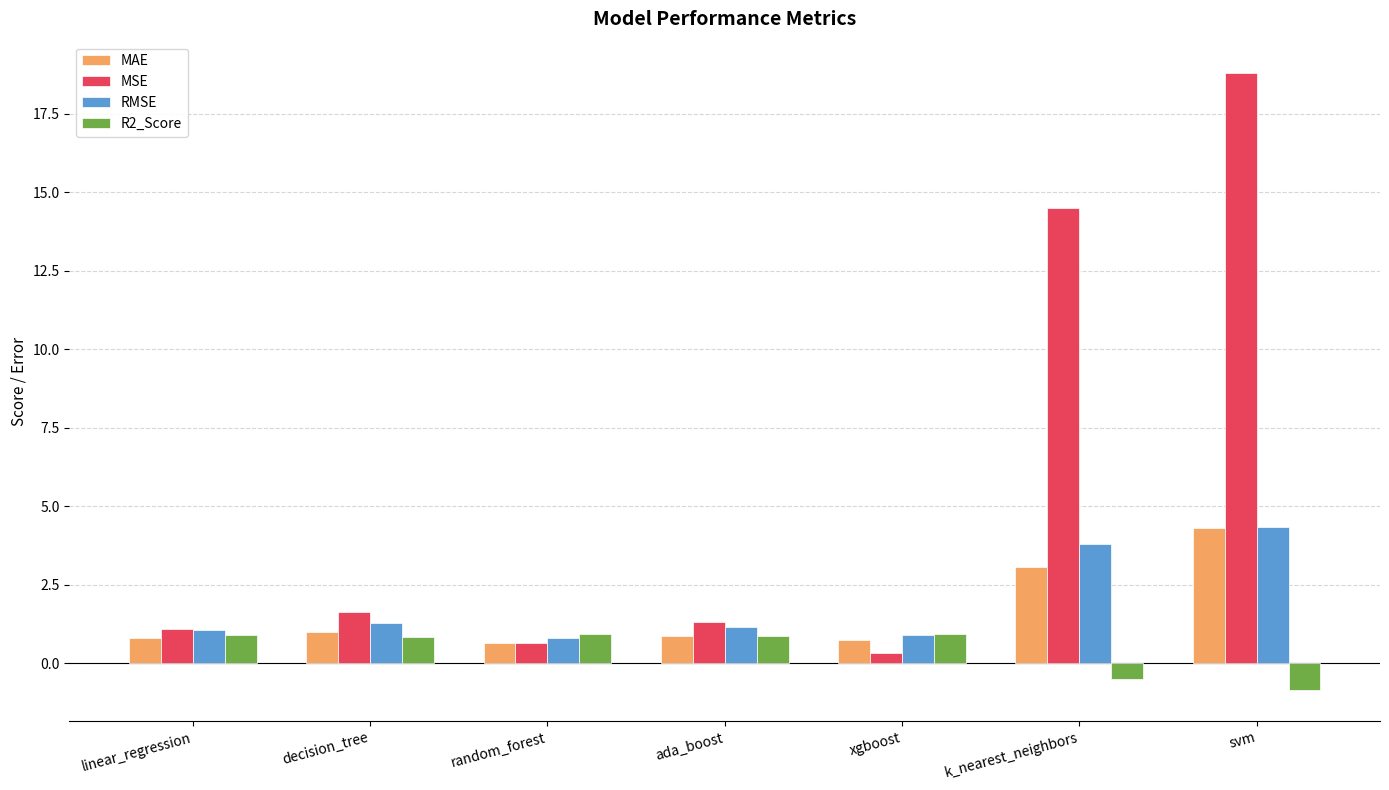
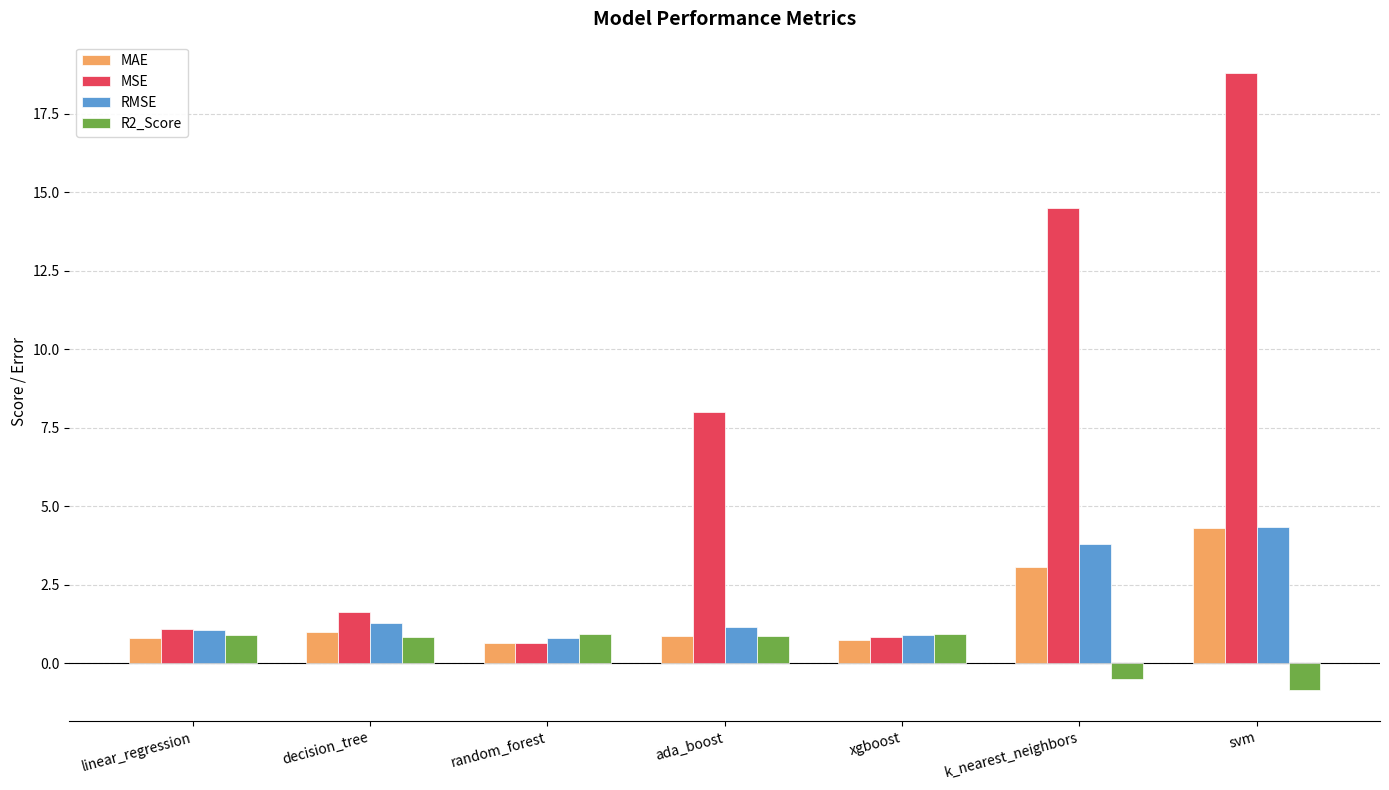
MSE, ada_boost: 1.3 -> 8.0
MSE, xgboost: 0.3 -> 0.8
